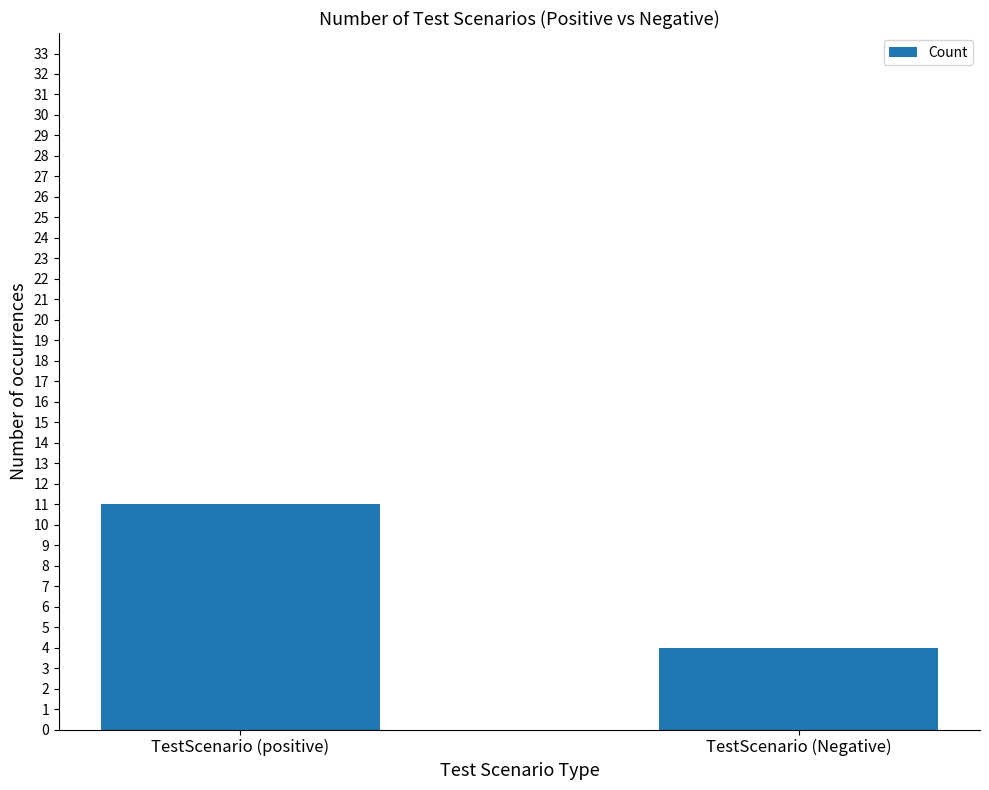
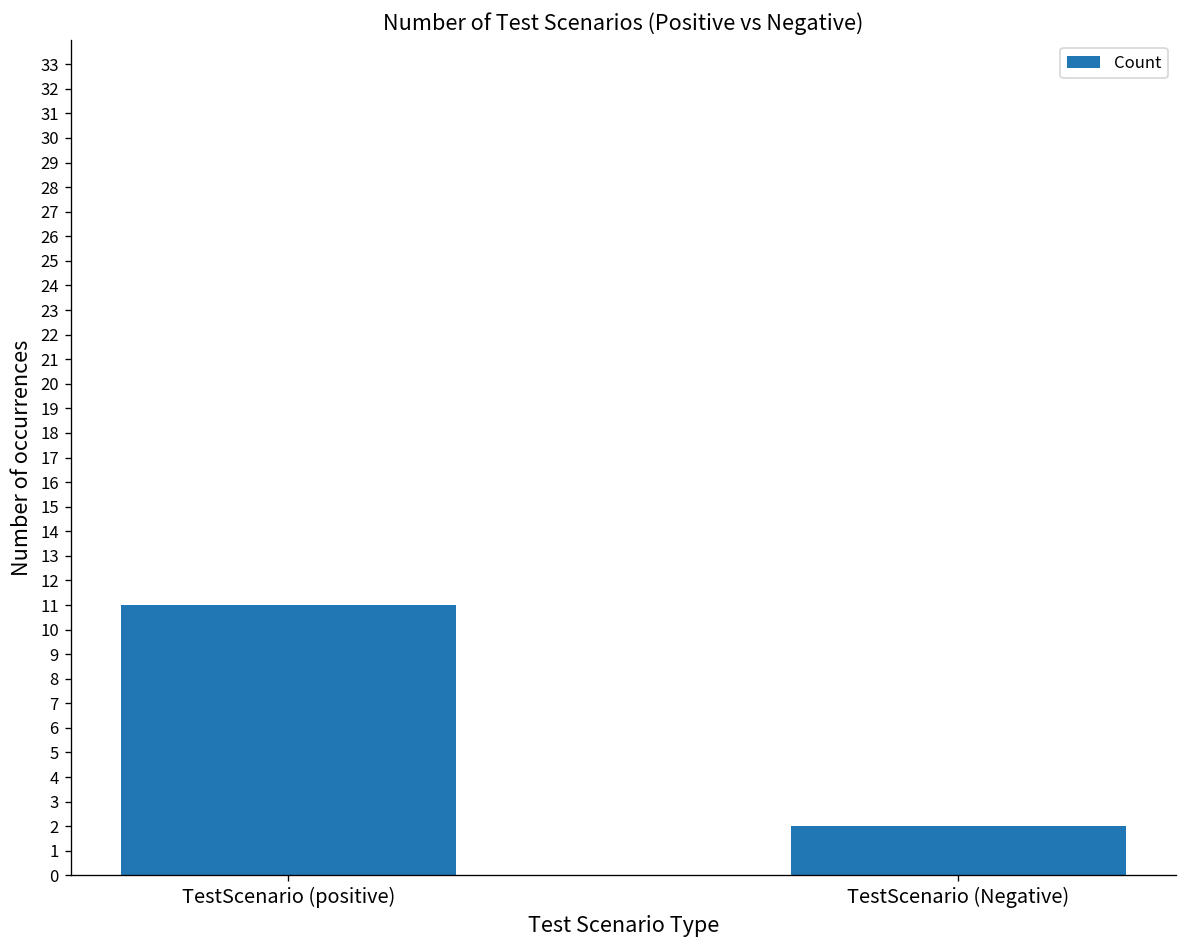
TestScenario (Negative): 4 -> 2
